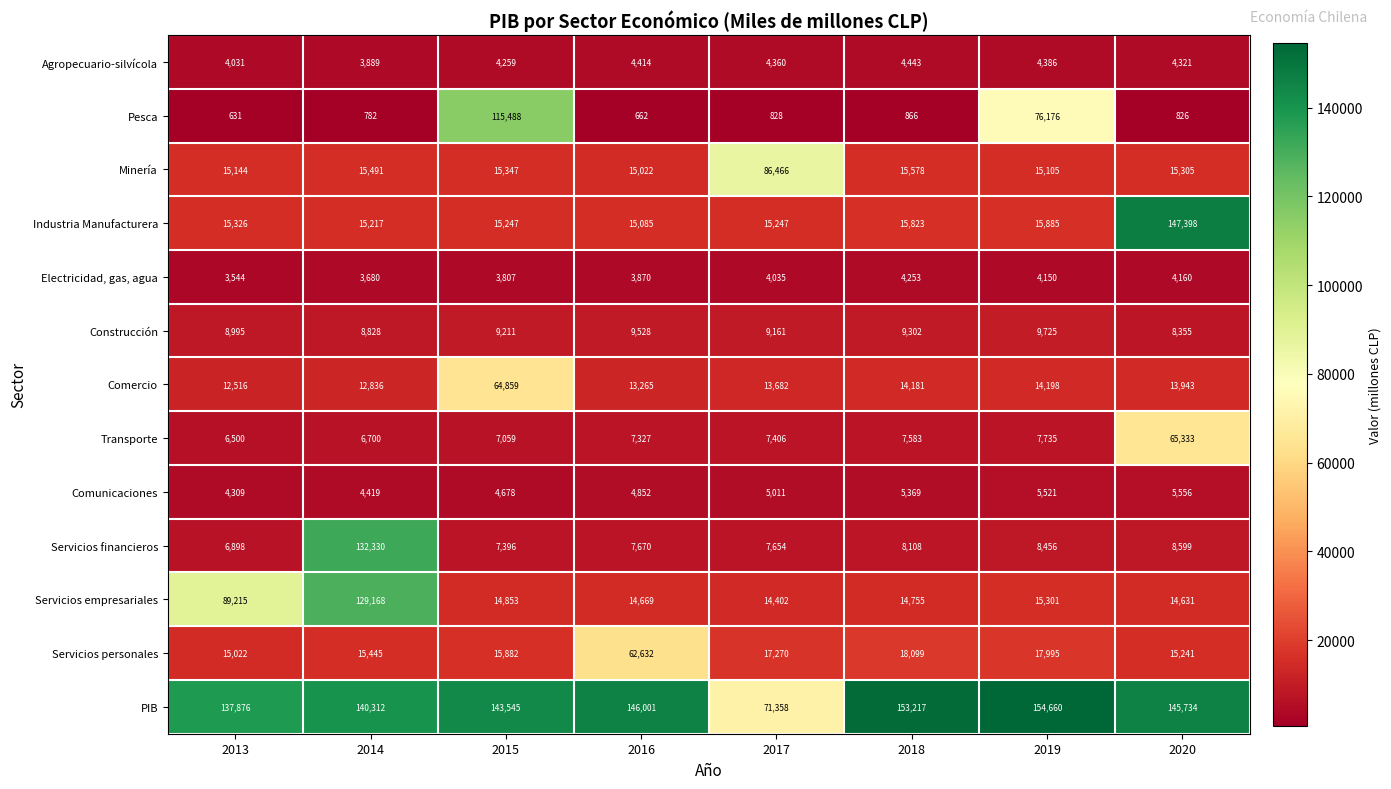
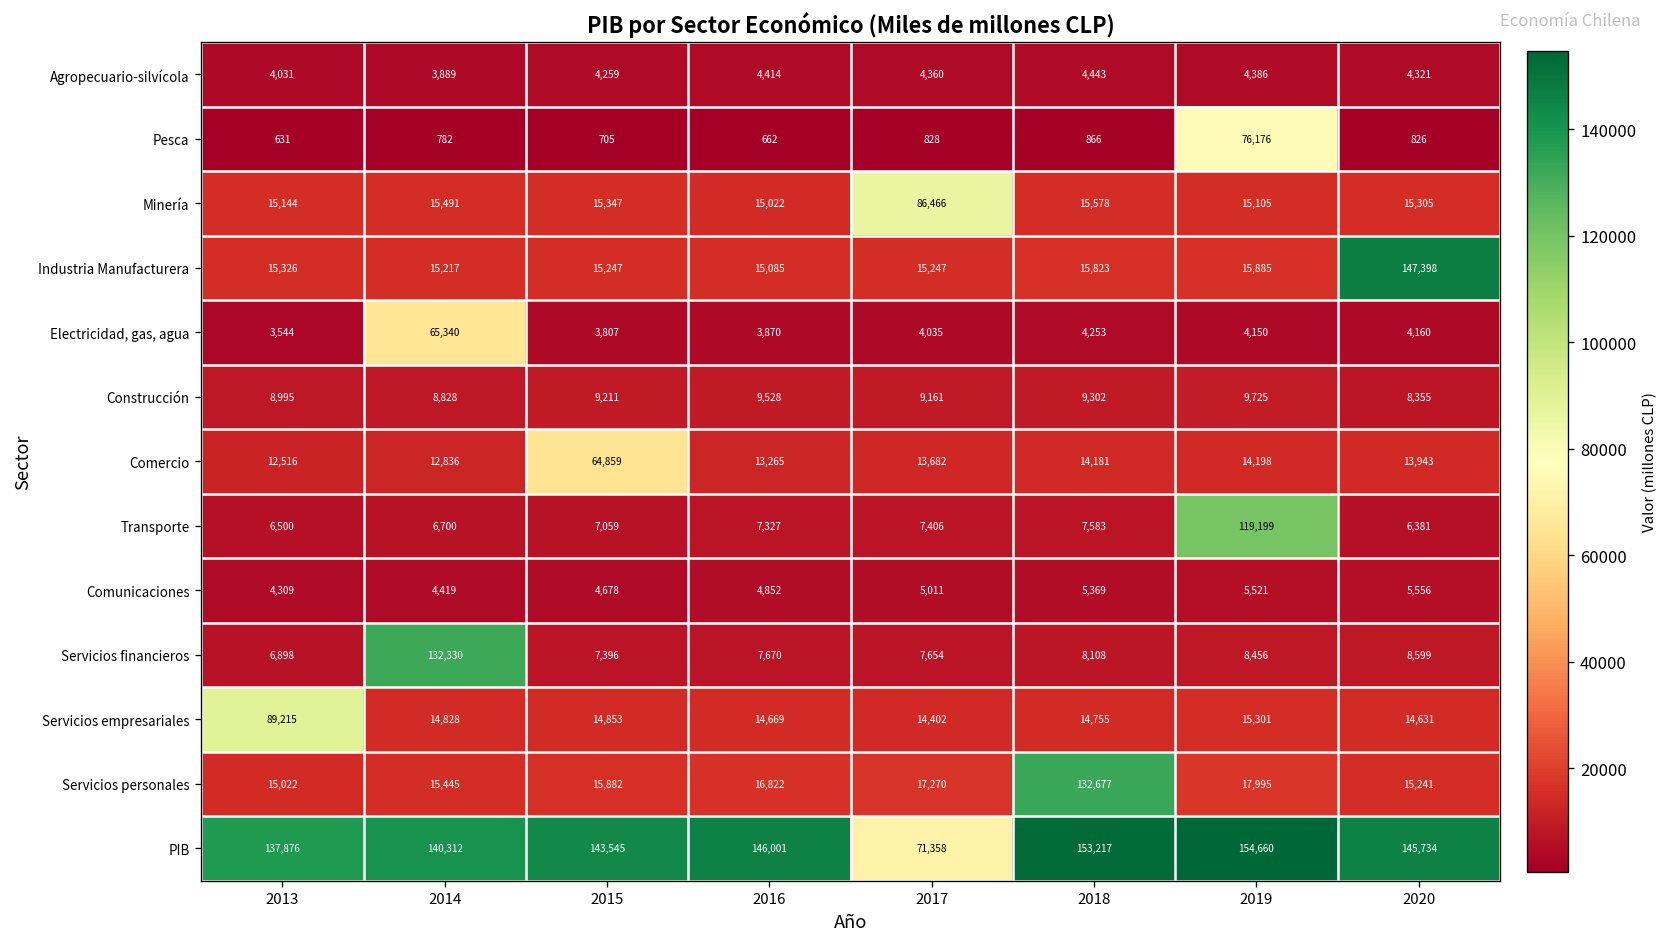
Pesca, 2015: 115,488 -> 705
Electricidad, gas, agua, 2014: 3,680 -> 65,340
Transporte, 2019: 7,735 -> 119,199
Transporte, 2020: 65,333 -> 6,381
Servicios empresariales, 2014: 129,168 -> 14,828
Servicios personales, 2016: 62,632 -> 16,822
Servicios personales, 2018: 18,099 -> 132,677
